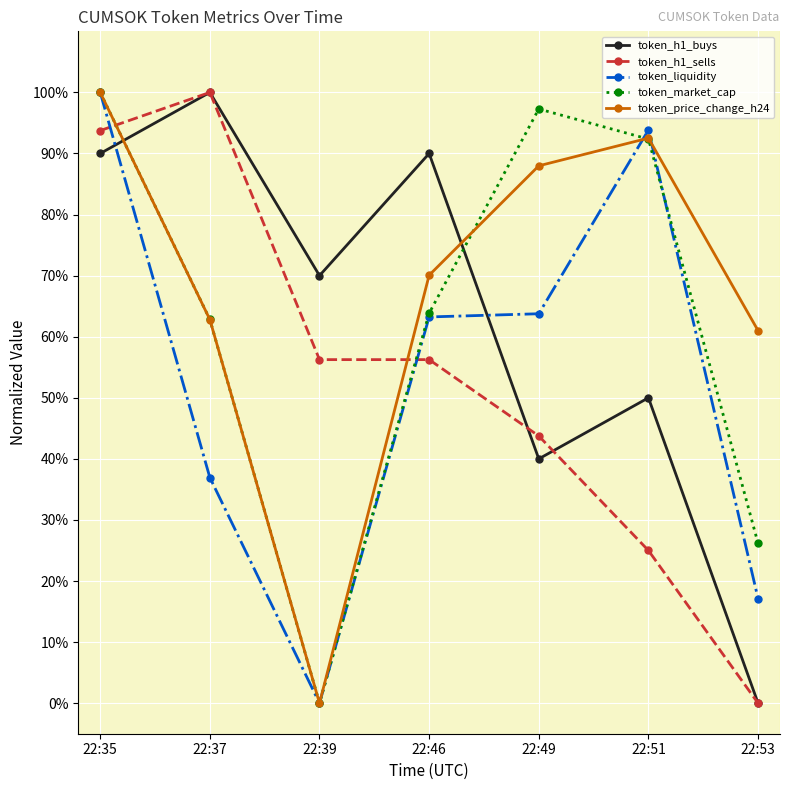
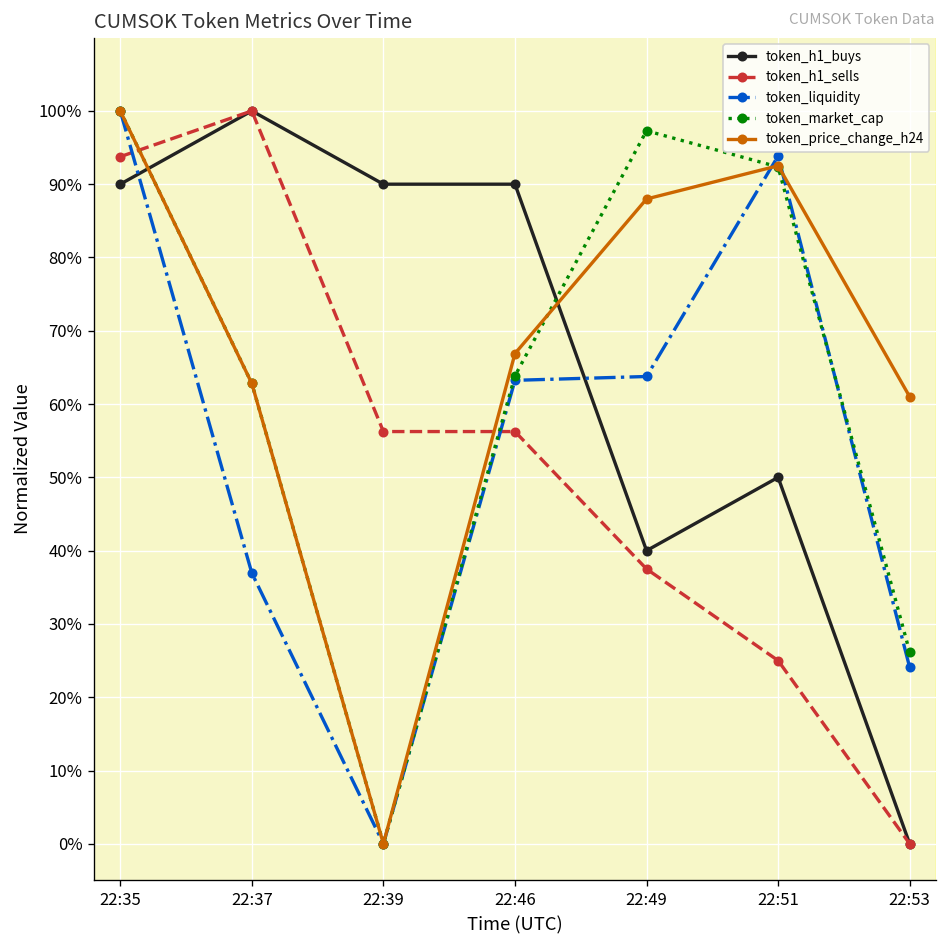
token_h1_buys, 22:39: 70% -> 90%
token_price_change_h24, 22:46: 70% -> 67%
token_h1_sells, 22:49: 44% -> 38%
token_liquidity, 22:53: 17% -> 24%
